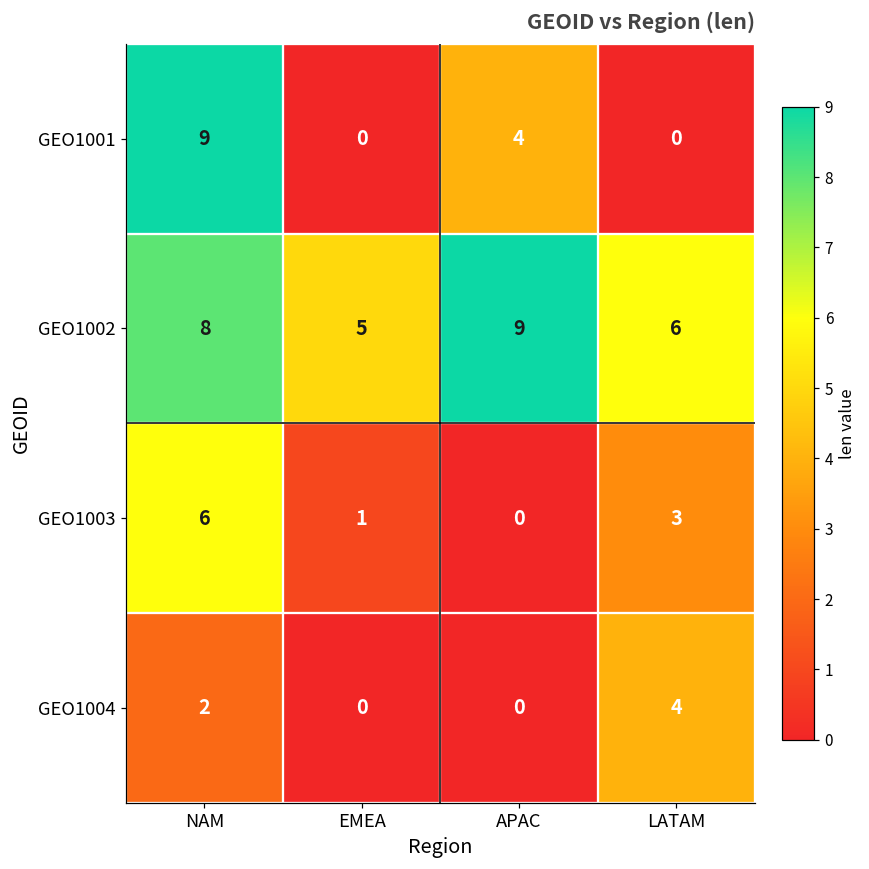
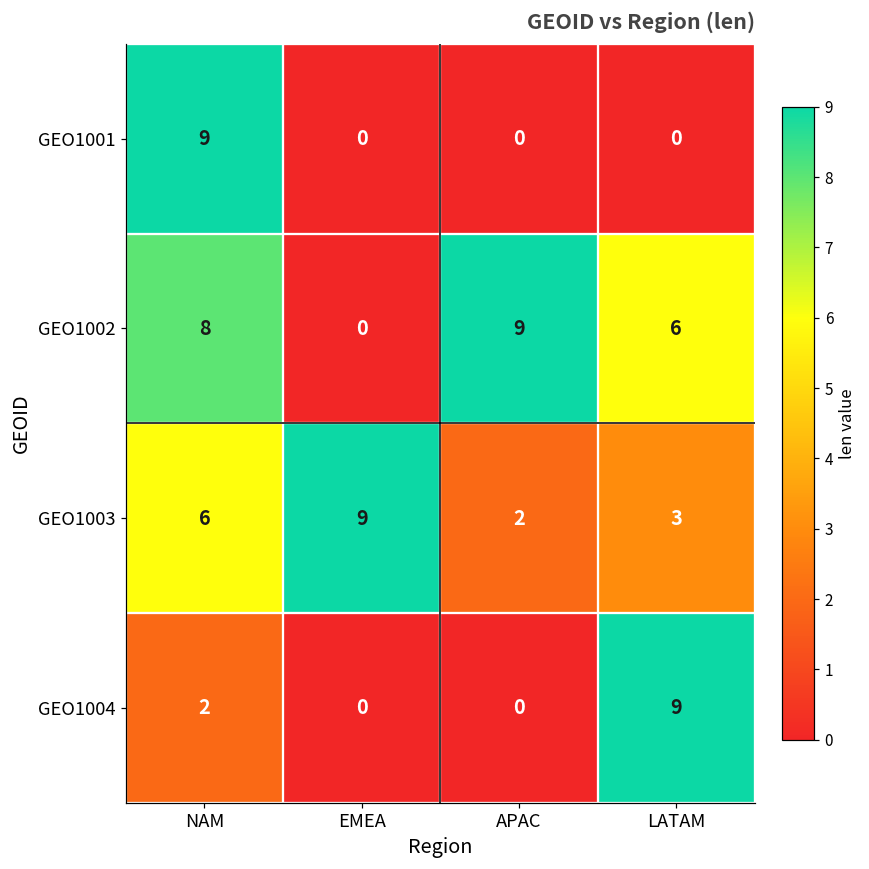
GEO1001, APAC: 4 -> 0
GEO1002, EMEA: 5 -> 0
GEO1003, EMEA: 1 -> 9
GEO1003, APAC: 0 -> 2
GEO1004, LATAM: 4 -> 9
